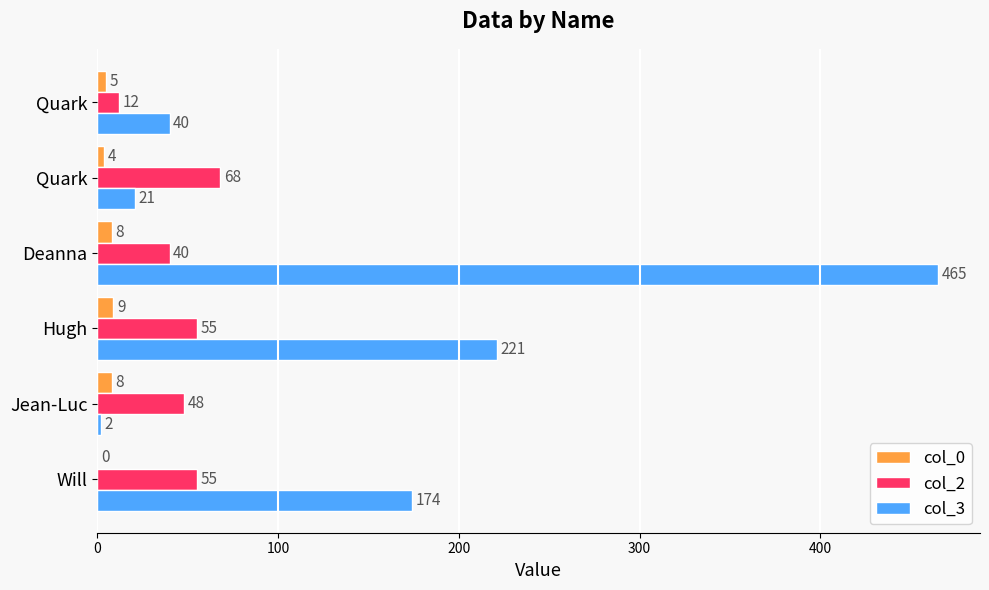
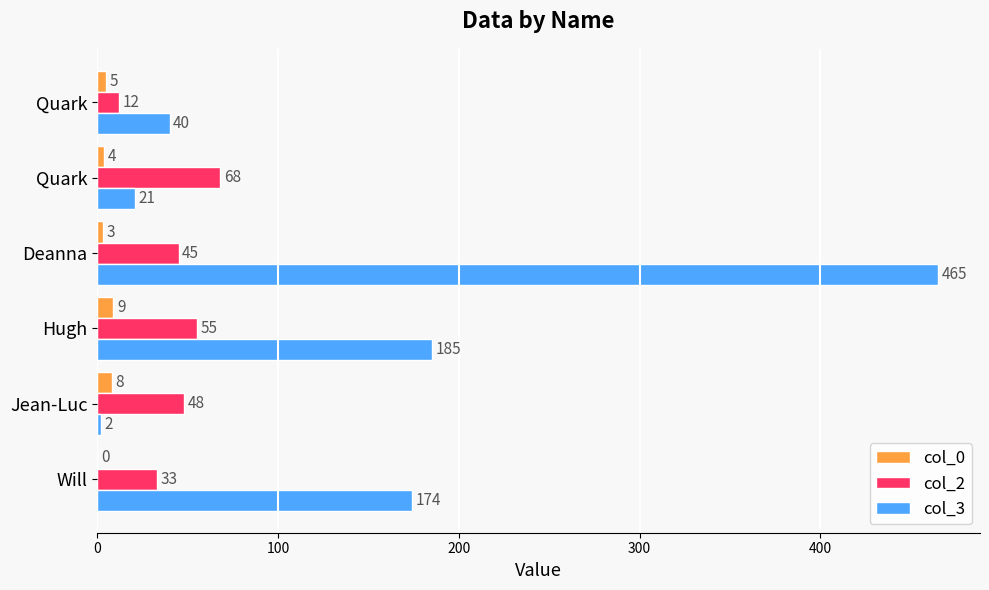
col_0, Deanna: 8 -> 3
col_2, Deanna: 40 -> 45
col_3, Hugh: 221 -> 185
col_2, Will: 55 -> 33
